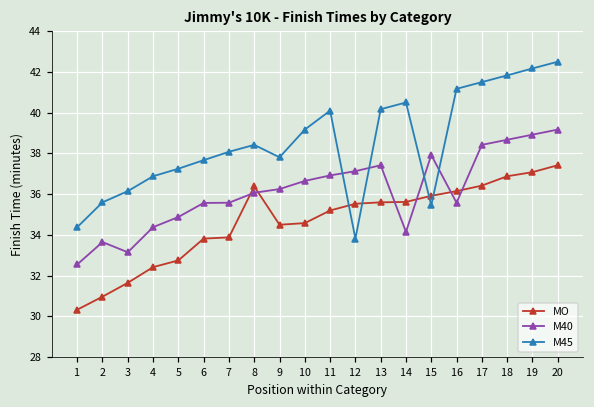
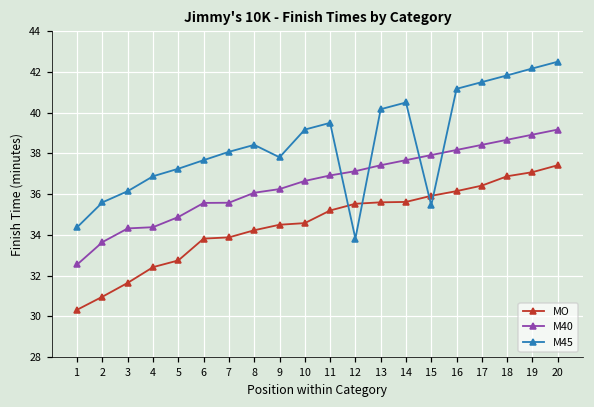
M40, 3: 33.2 -> 34.3
MO, 8: 36.4 -> 34.2
M45, 11: 40.1 -> 39.5
M40, 14: 34.2 -> 37.7
M40, 16: 35.6 -> 38.2
